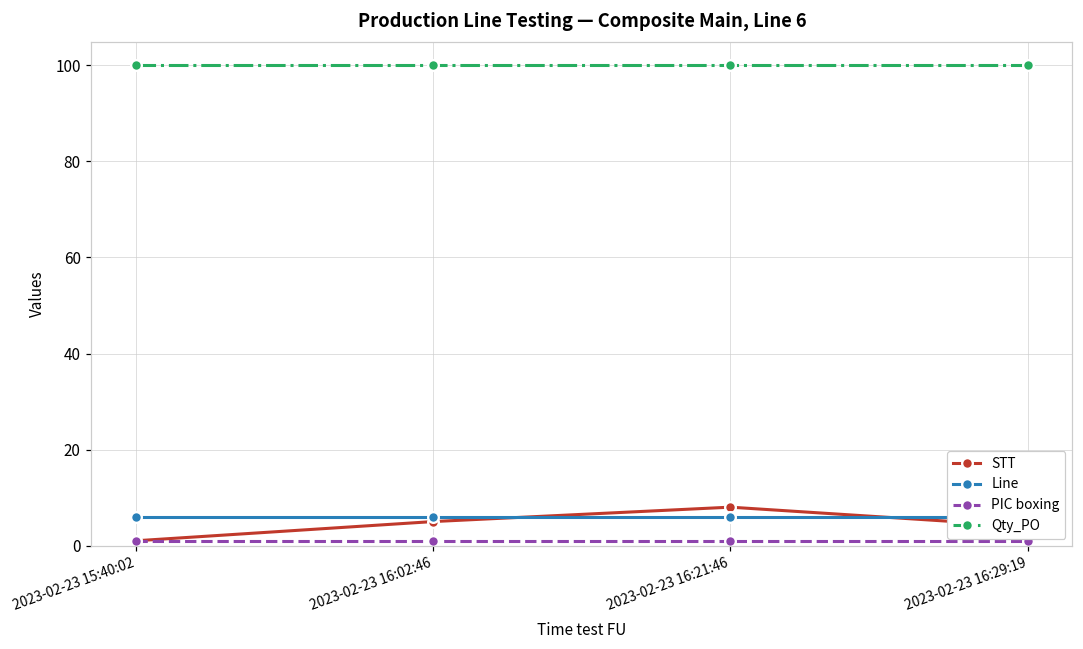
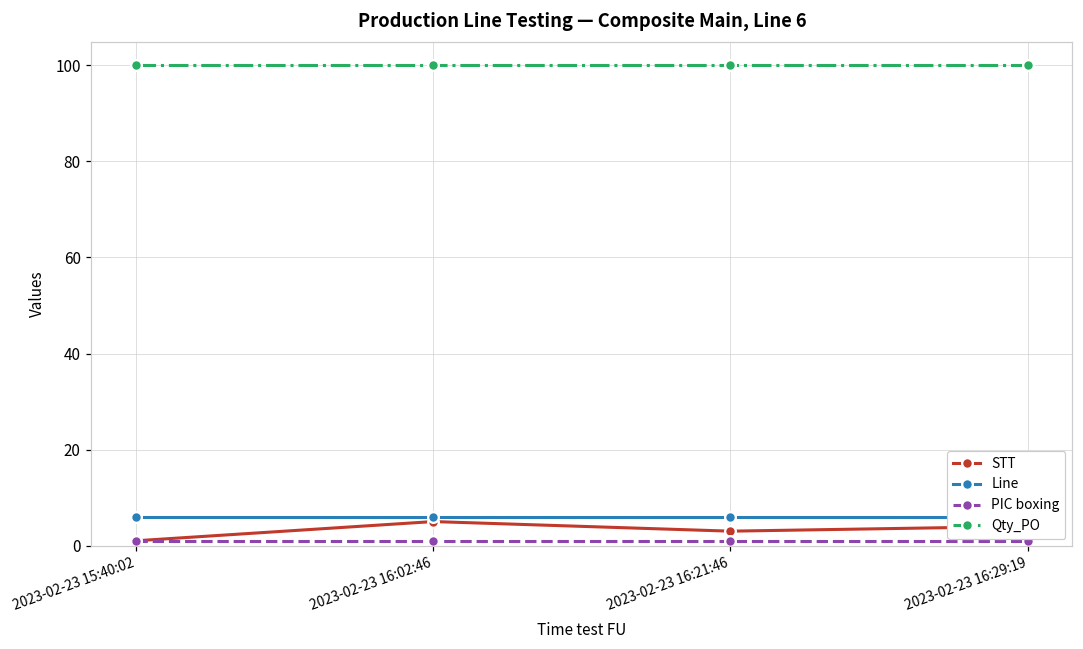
STT, 2023-02-23 16:21:46: 8 -> 3
